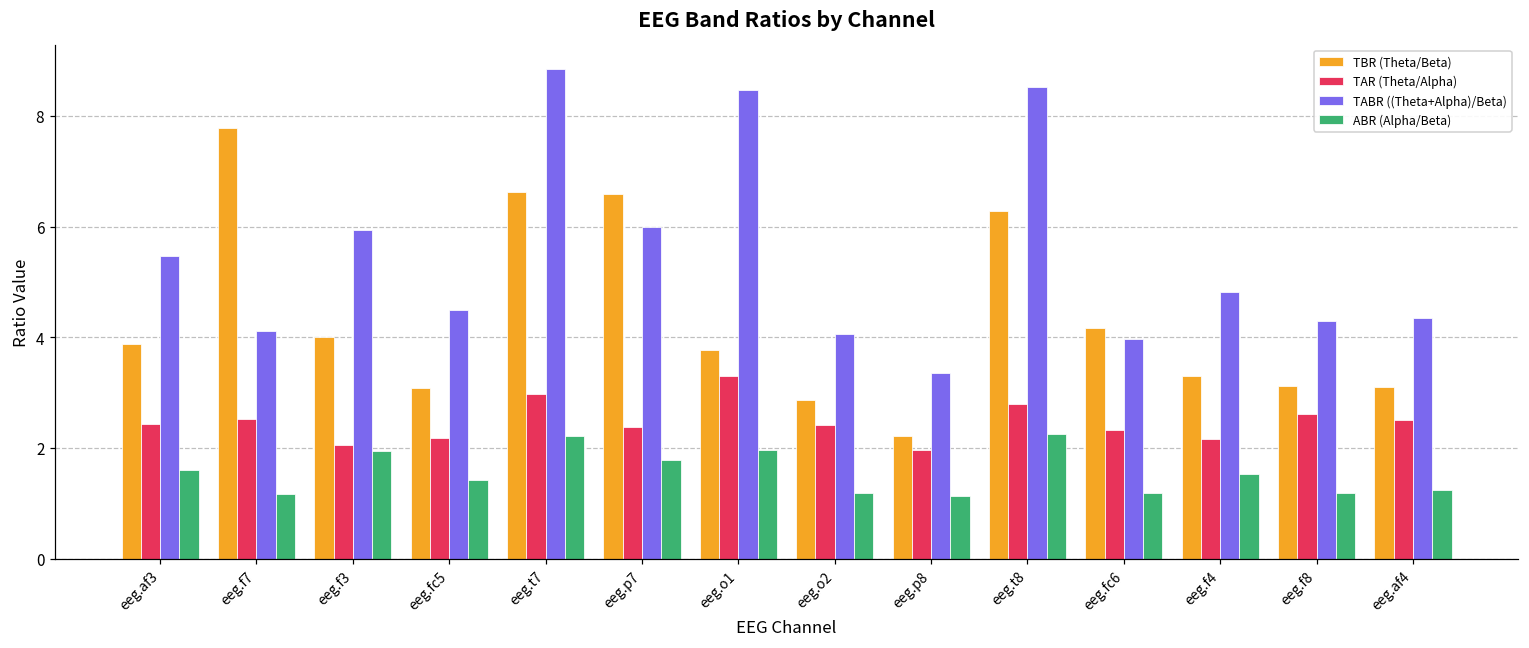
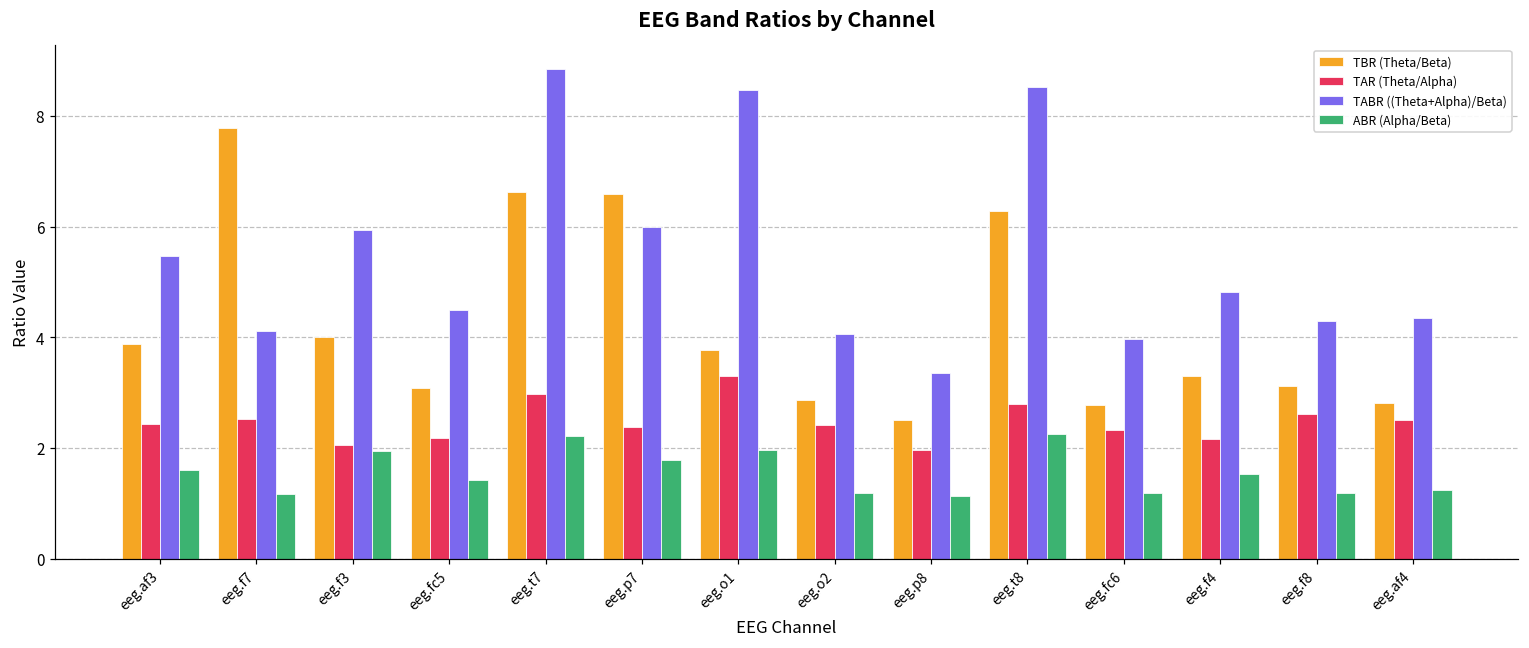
TBR (Theta/Beta), eeg.p8: 2.2 -> 2.5
TBR (Theta/Beta), eeg.fc6: 4.2 -> 2.8
TBR (Theta/Beta), eeg.af4: 3.1 -> 2.8
